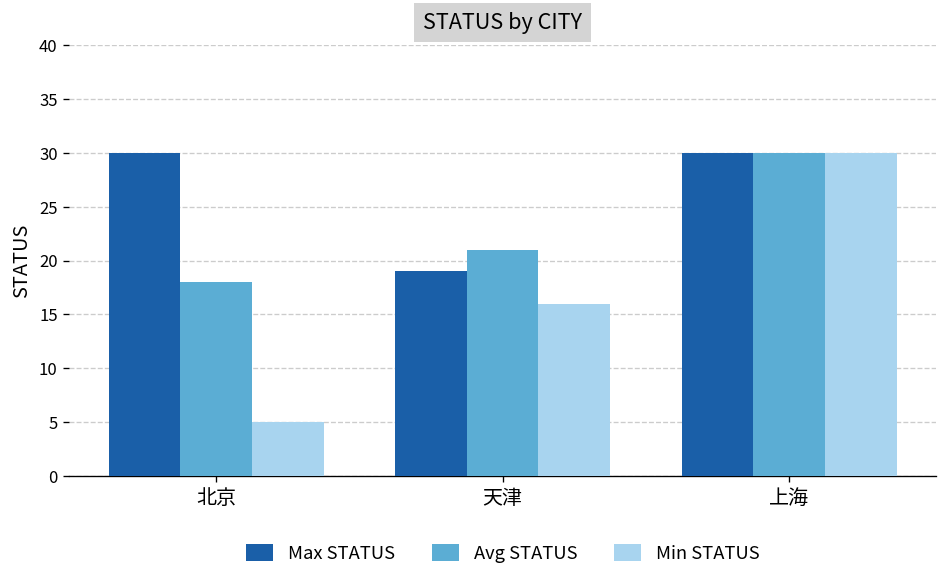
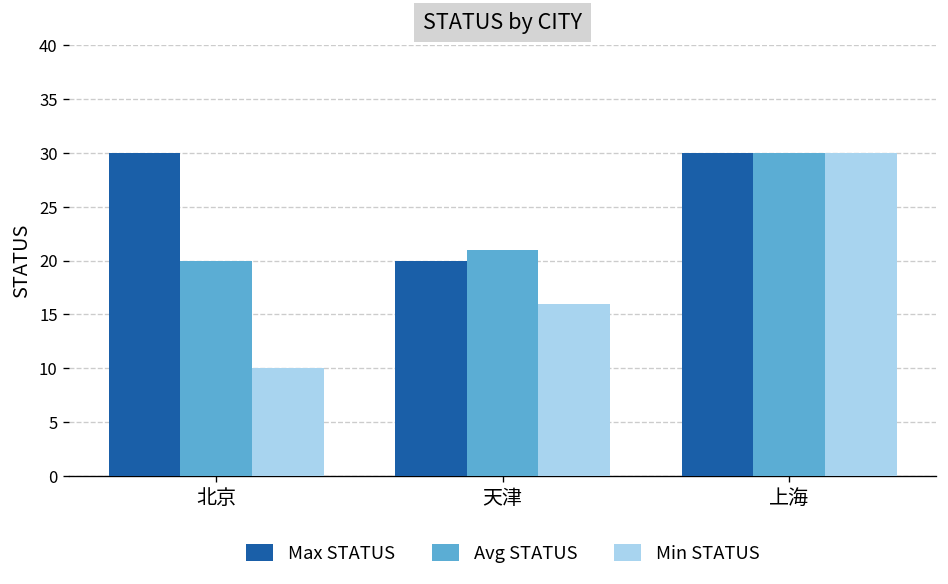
Avg STATUS, 北京: 18 -> 20
Min STATUS, 北京: 5 -> 10
Max STATUS, 天津: 19 -> 20
